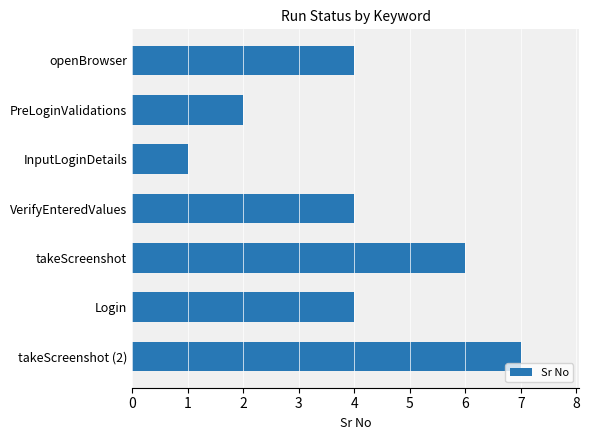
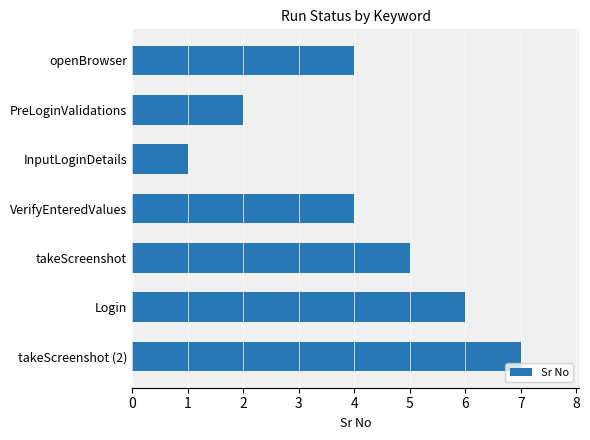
takeScreenshot: 6 -> 5
Login: 4 -> 6
